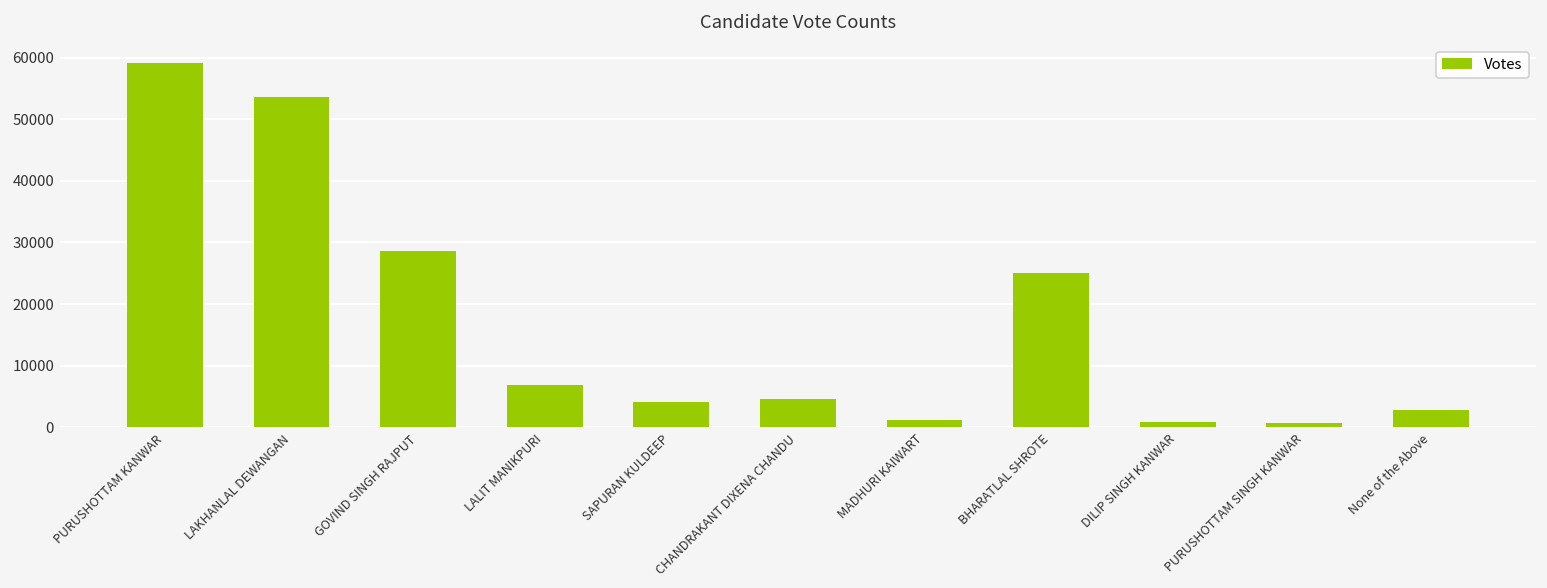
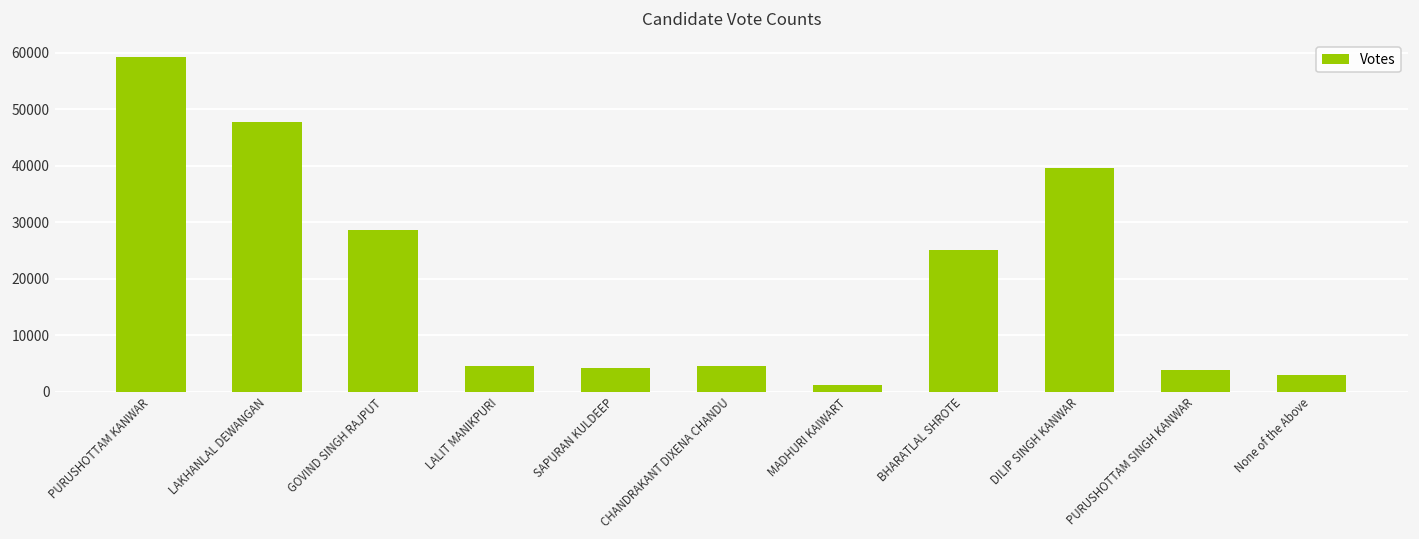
LAKHANLAL DEWANGAN: 54000 -> 48000
LALIT MANIKPURI: 7000 -> 5000
DILIP SINGH KANWAR: 1000 -> 40000
PURUSHOTTAM SINGH KANWAR: 1000 -> 4000
